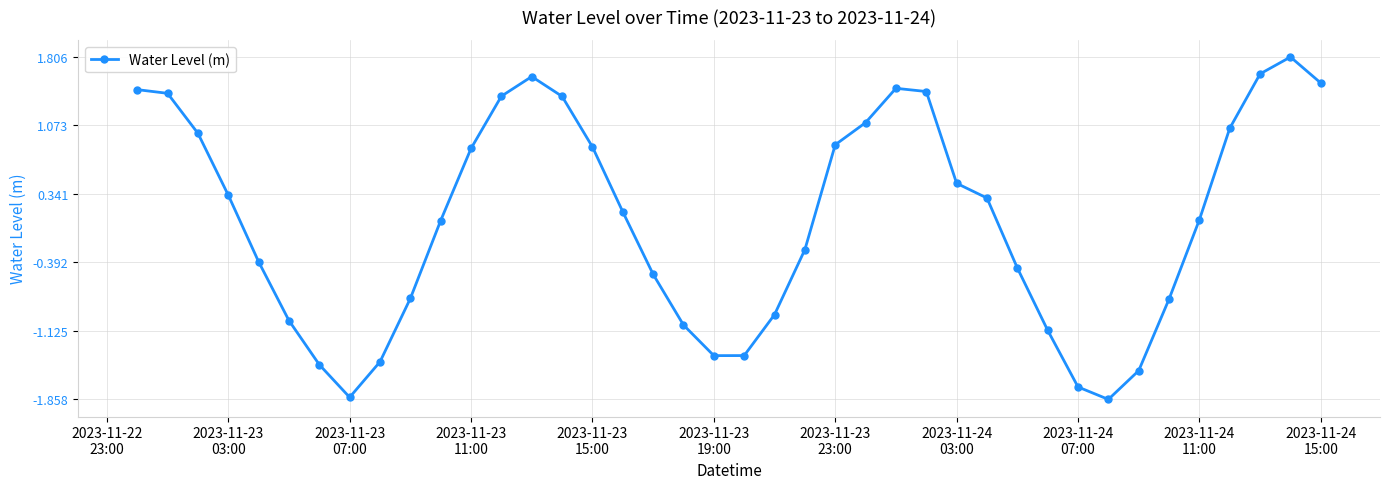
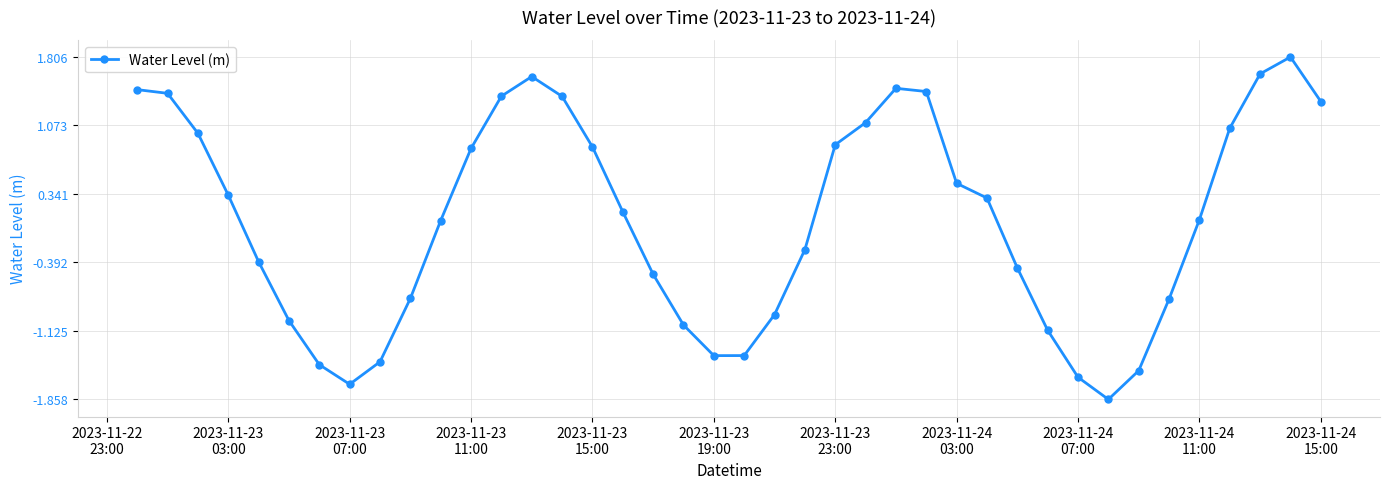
2023-11-23 07:00: -1.8 -> -1.7
2023-11-24 07:00: -1.7 -> -1.6
2023-11-24 15:00: 1.5 -> 1.3
